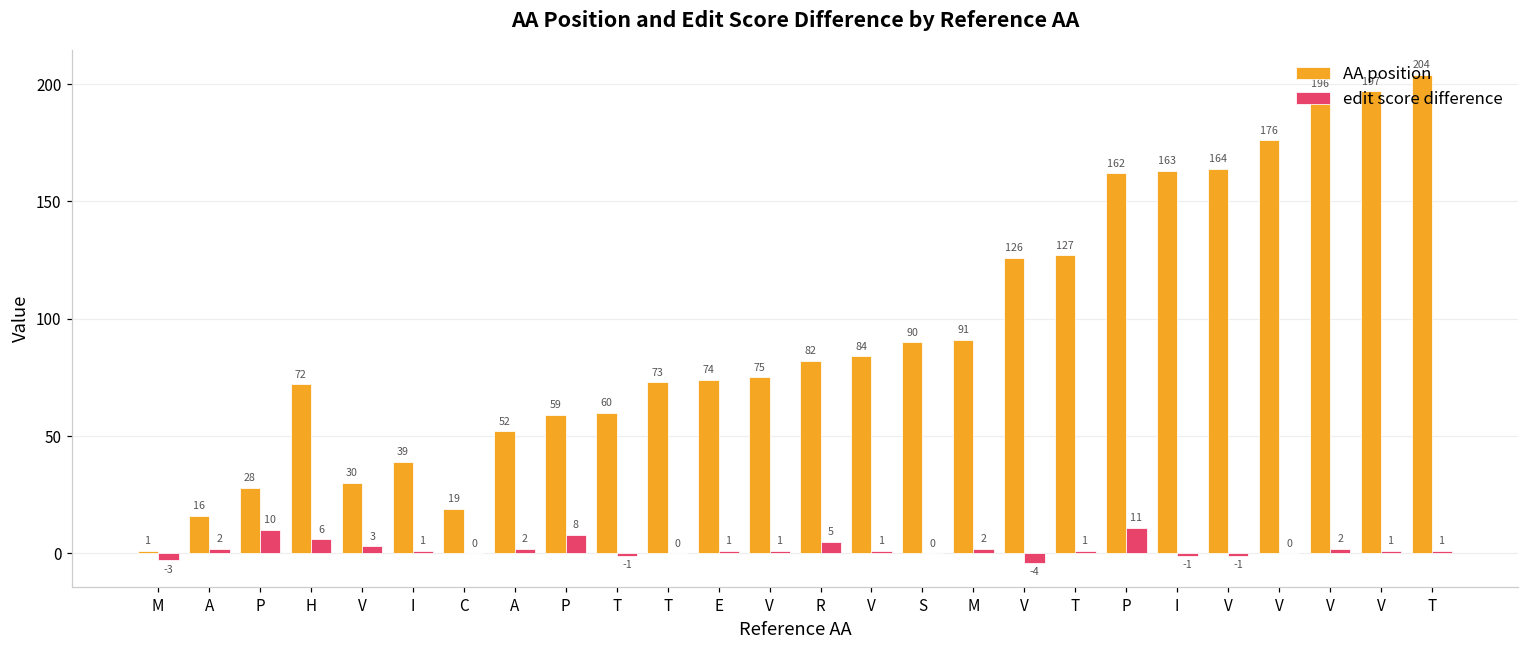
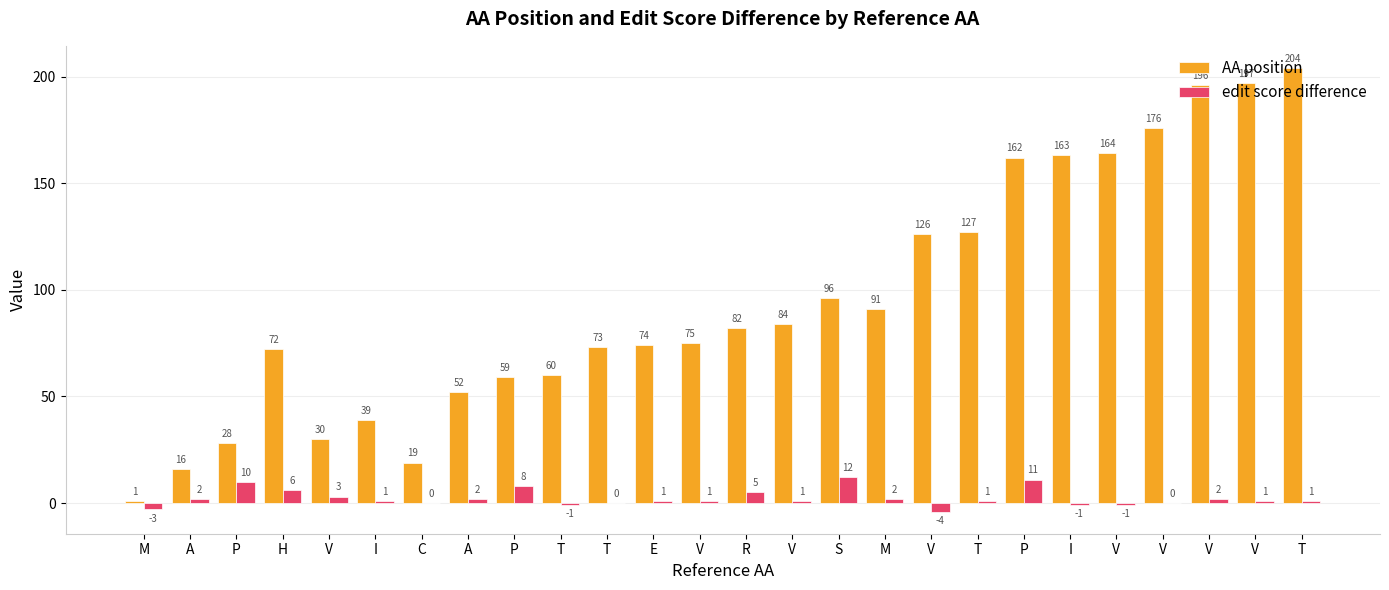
AA position, S: 90 -> 96
edit score difference, S: 0 -> 12
